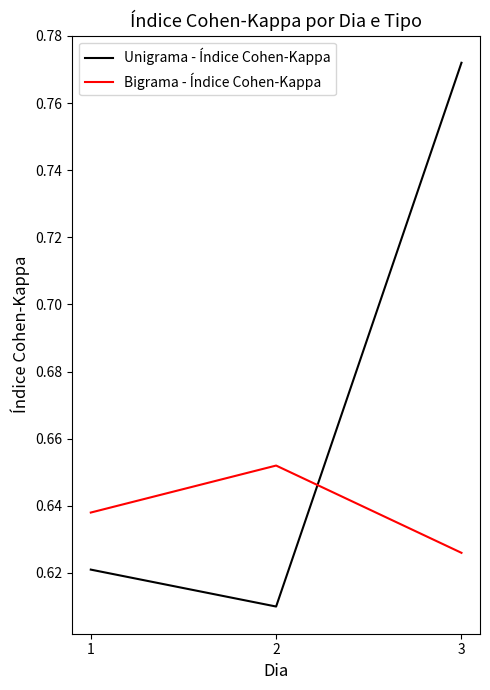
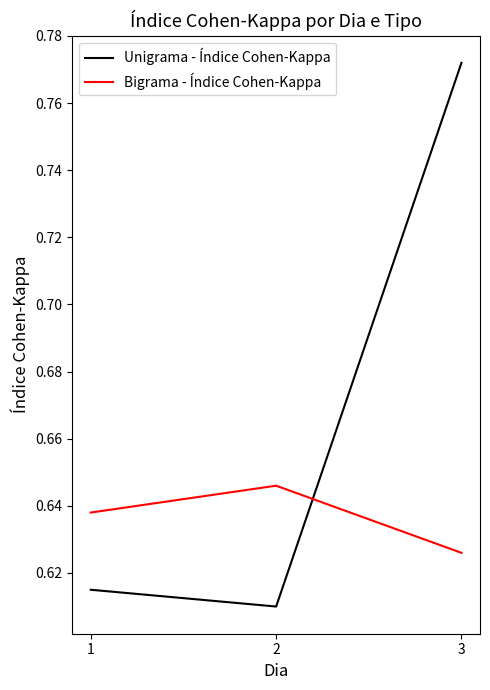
Unigrama - Índice Cohen-Kappa, 1: 0.621 -> 0.615
Bigrama - Índice Cohen-Kappa, 2: 0.652 -> 0.646
